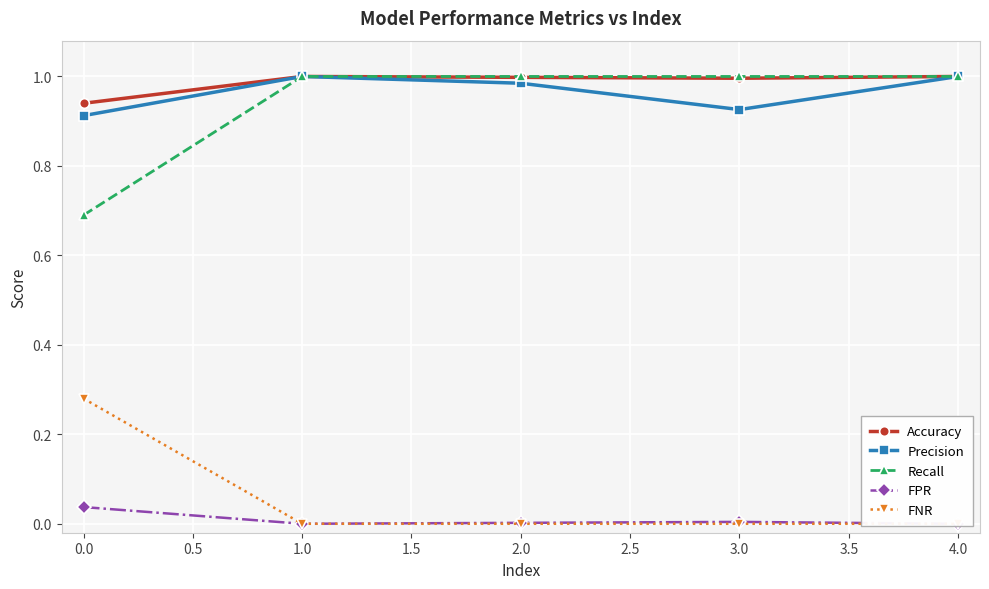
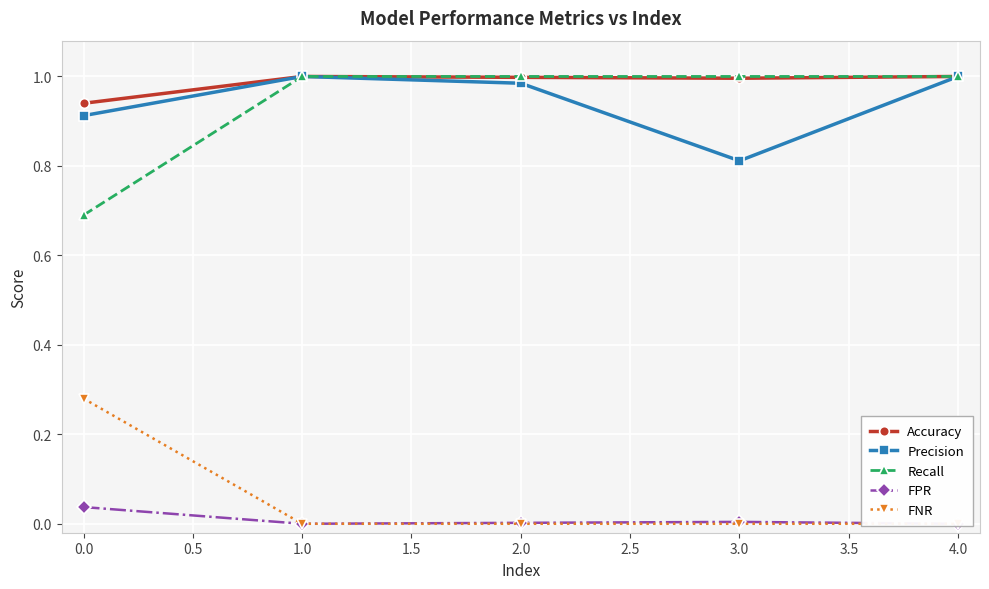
Precision, 3.0: 0.93 -> 0.81
